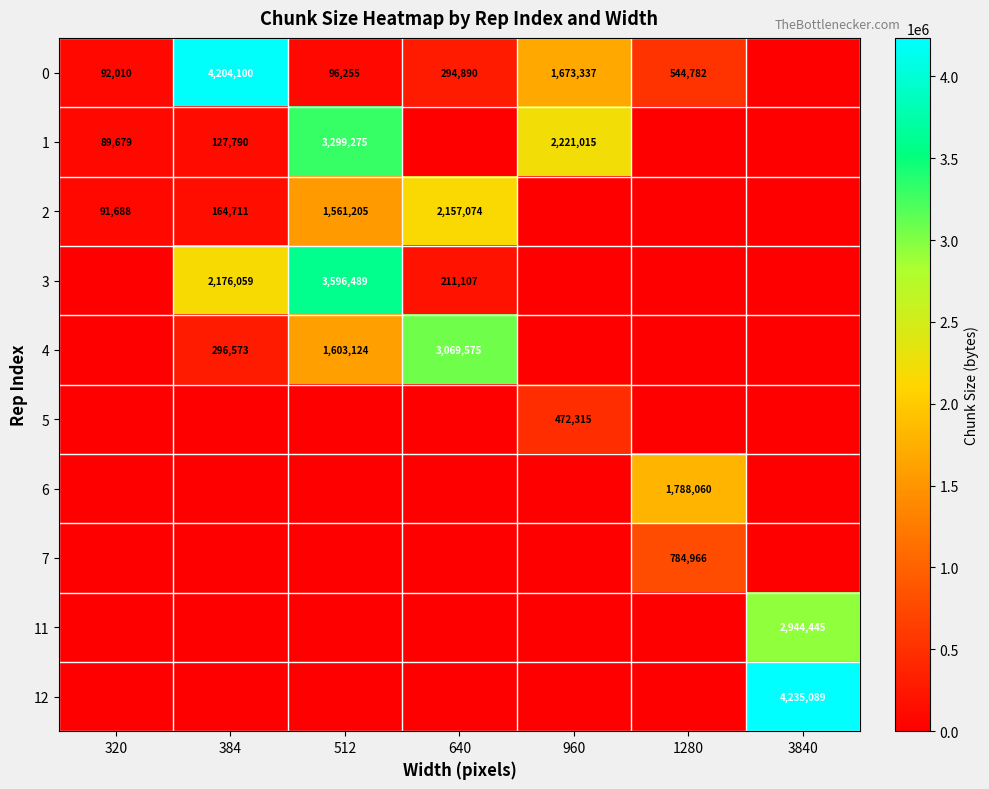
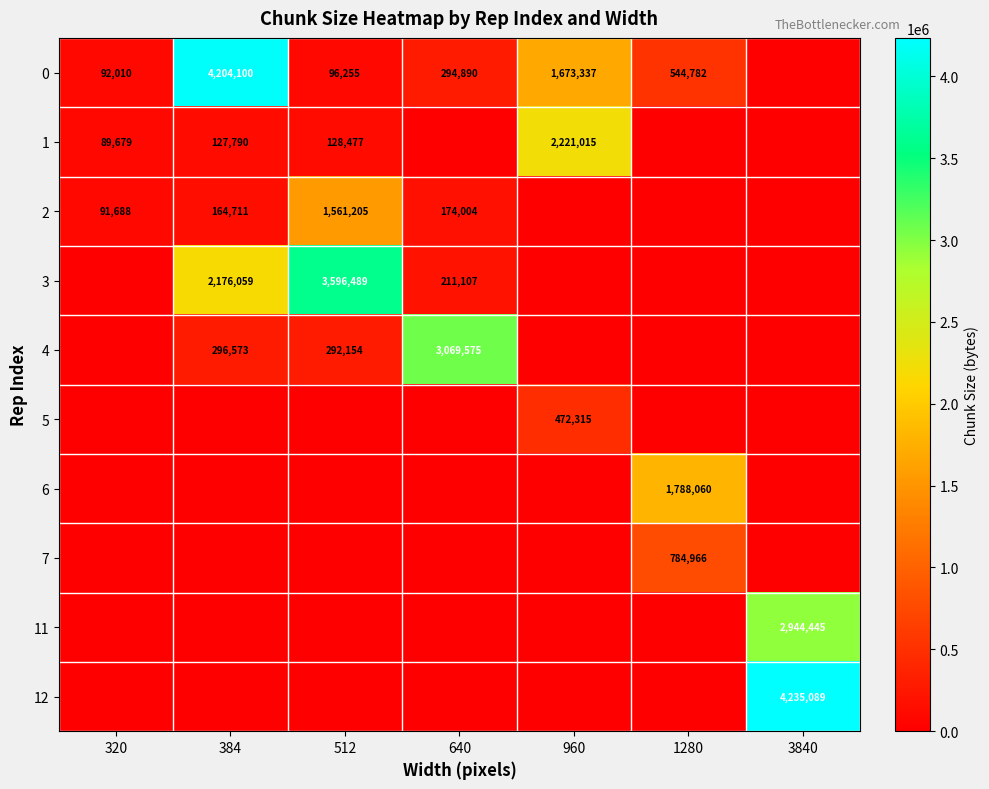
1, 512: 3,299,275 -> 128,477
2, 640: 2,157,074 -> 174,004
4, 512: 1,603,124 -> 292,154
